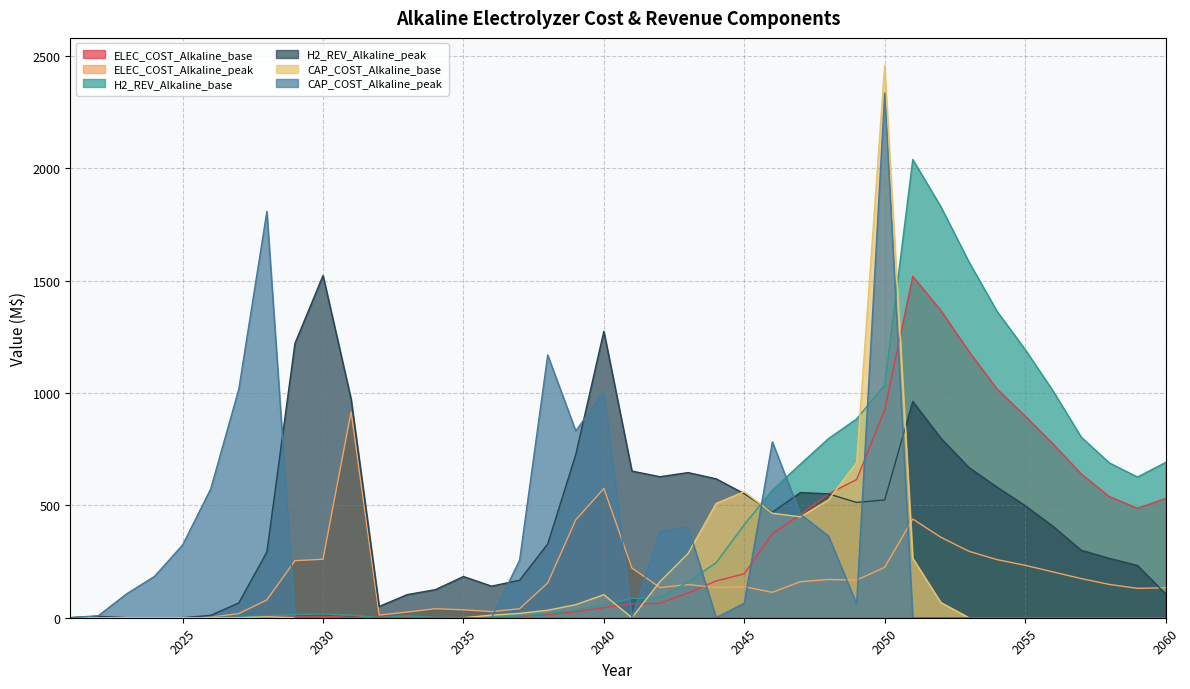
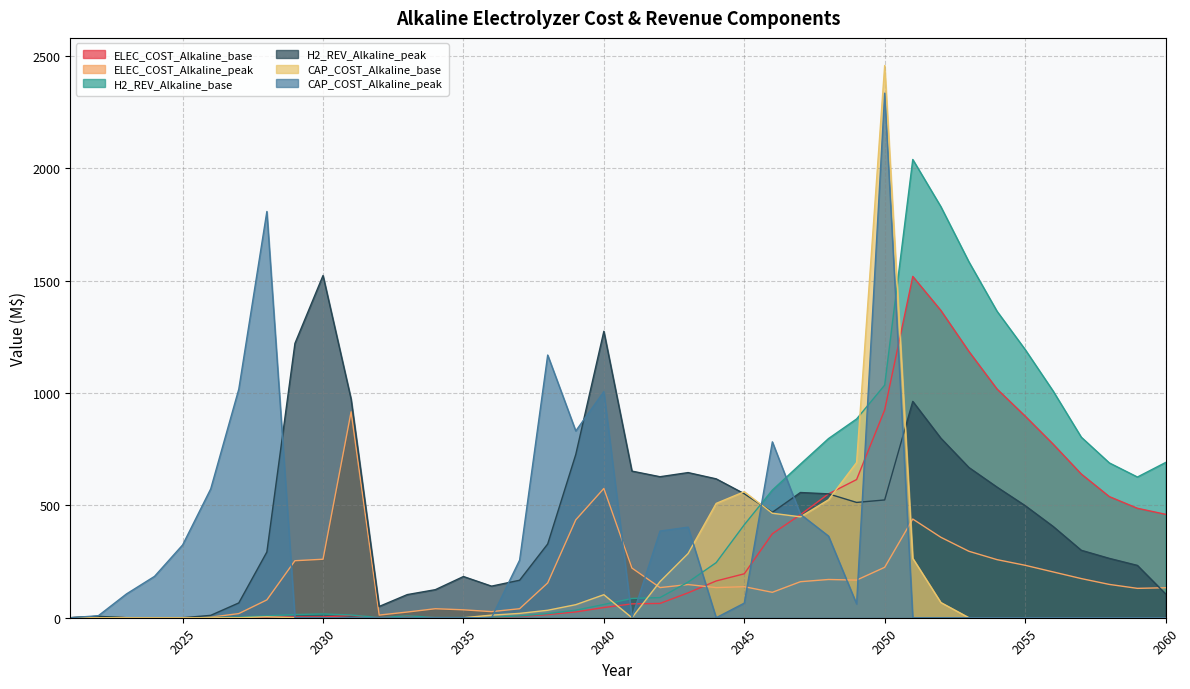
ELEC_COST_Alkaline_base, 2060: 530 -> 460
